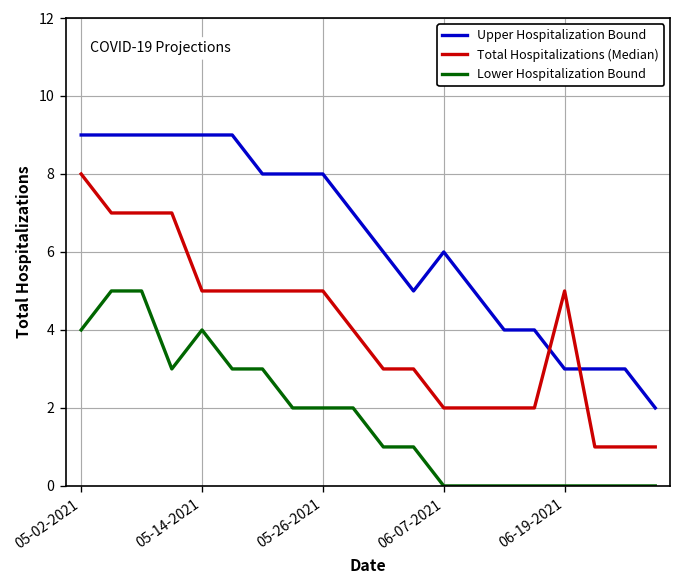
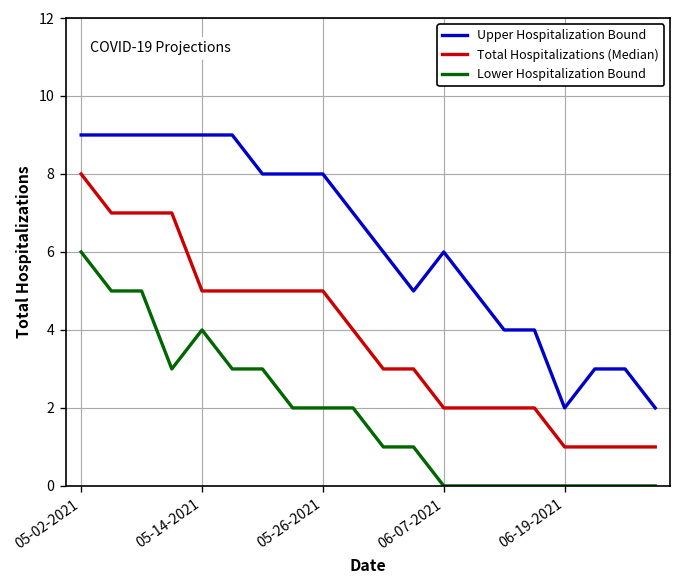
Lower Hospitalization Bound, 05-02-2021: 4 -> 6
Upper Hospitalization Bound, 06-19-2021: 3 -> 2
Total Hospitalizations (Median), 06-19-2021: 5 -> 1
